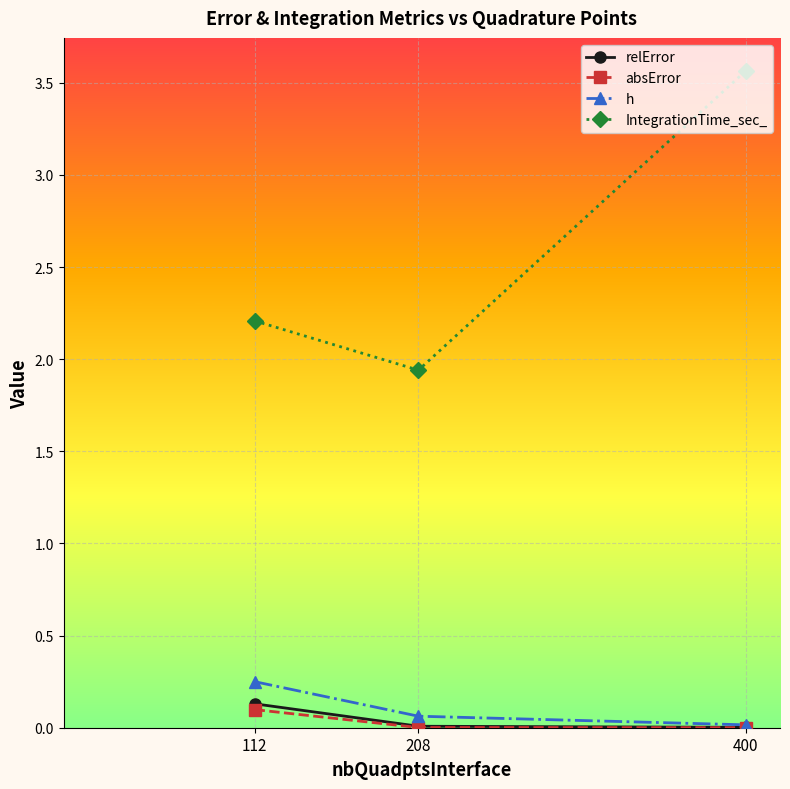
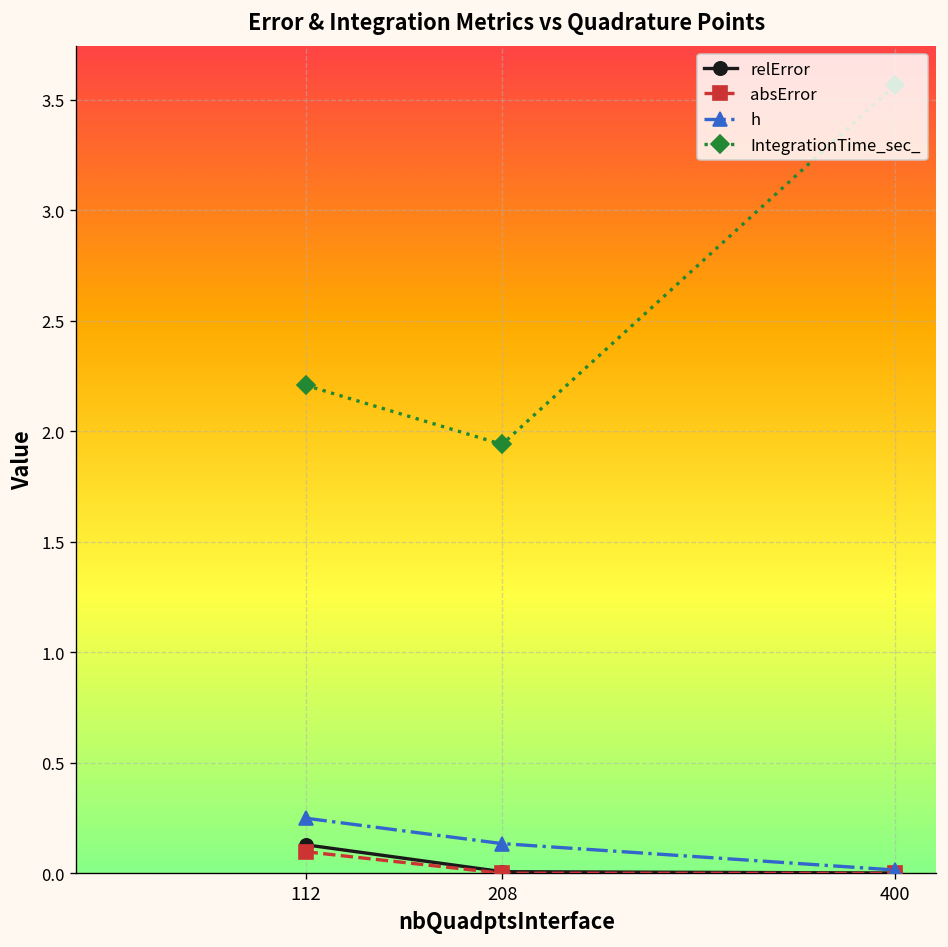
h, 208: 0.06 -> 0.14
